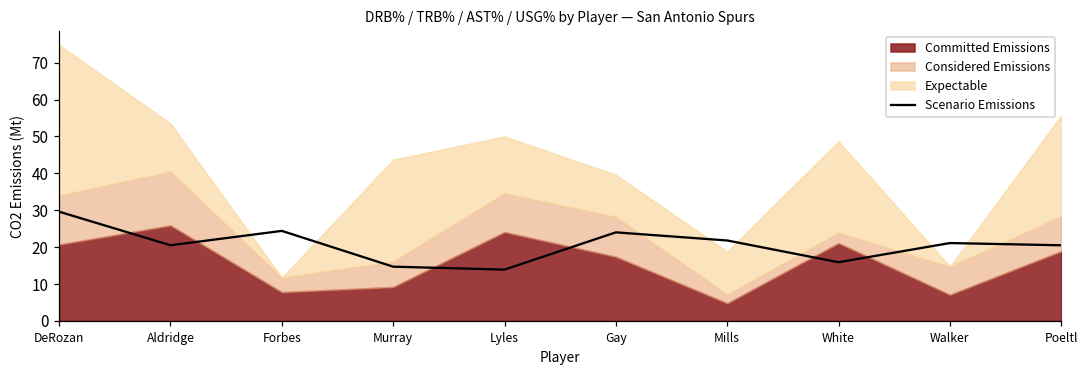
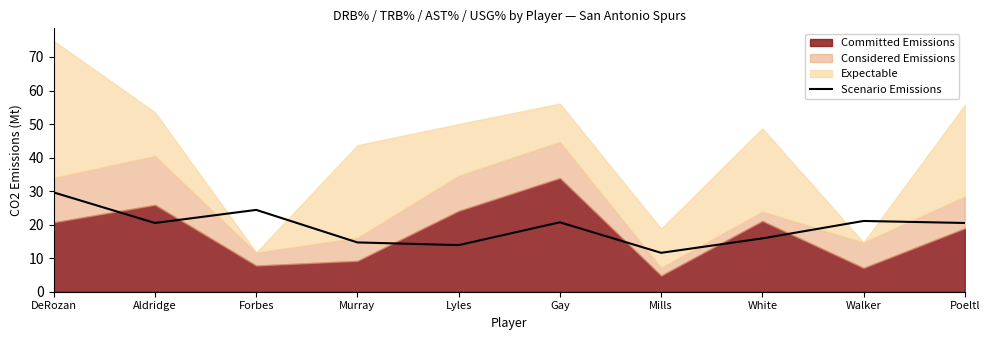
Scenario Emissions, Gay: 24 -> 21
Committed Emissions, Gay: 17 -> 34
Scenario Emissions, Mills: 22 -> 12
